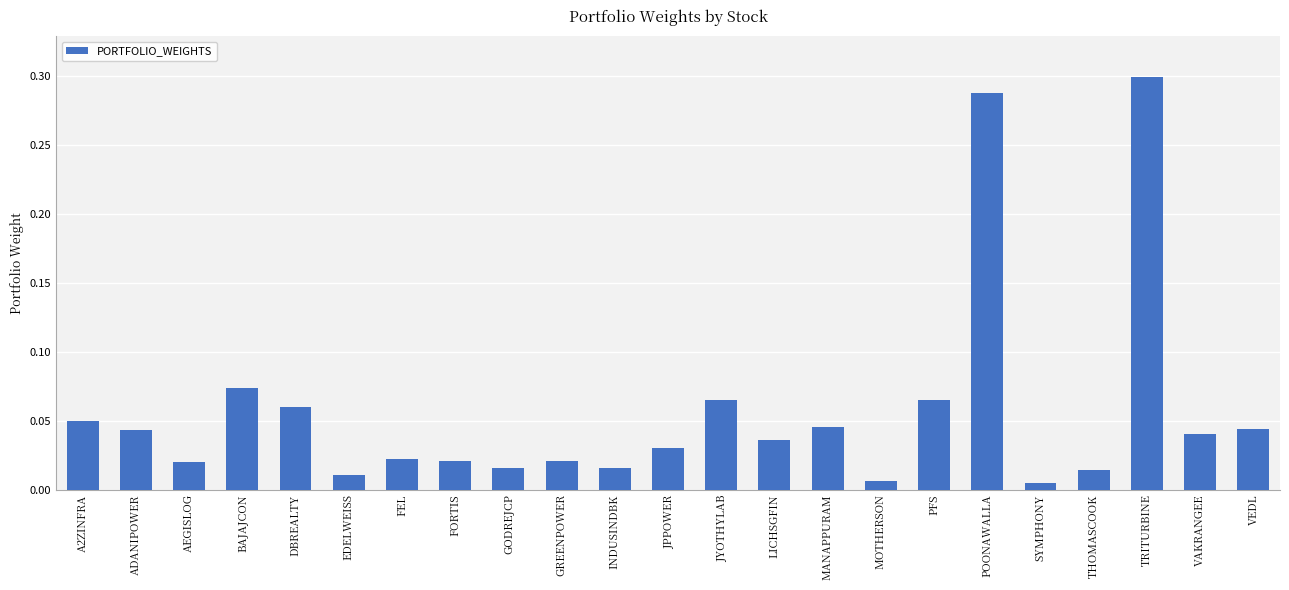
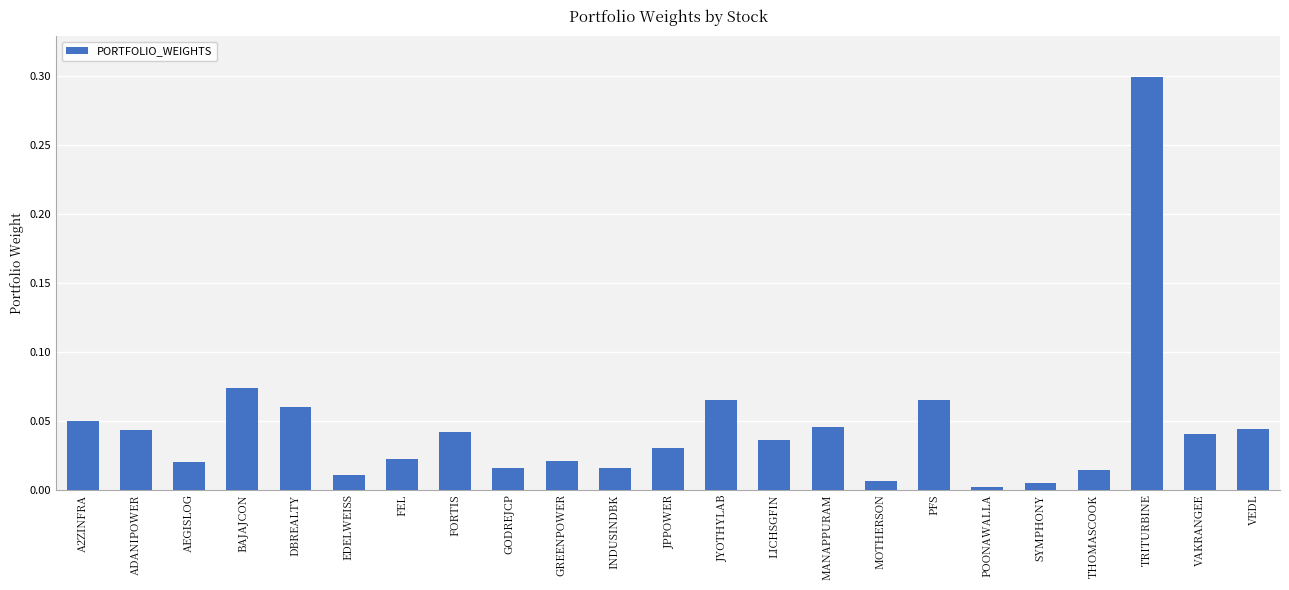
FORTIS: 0.021 -> 0.042
POONAWALLA: 0.287 -> 0.002
